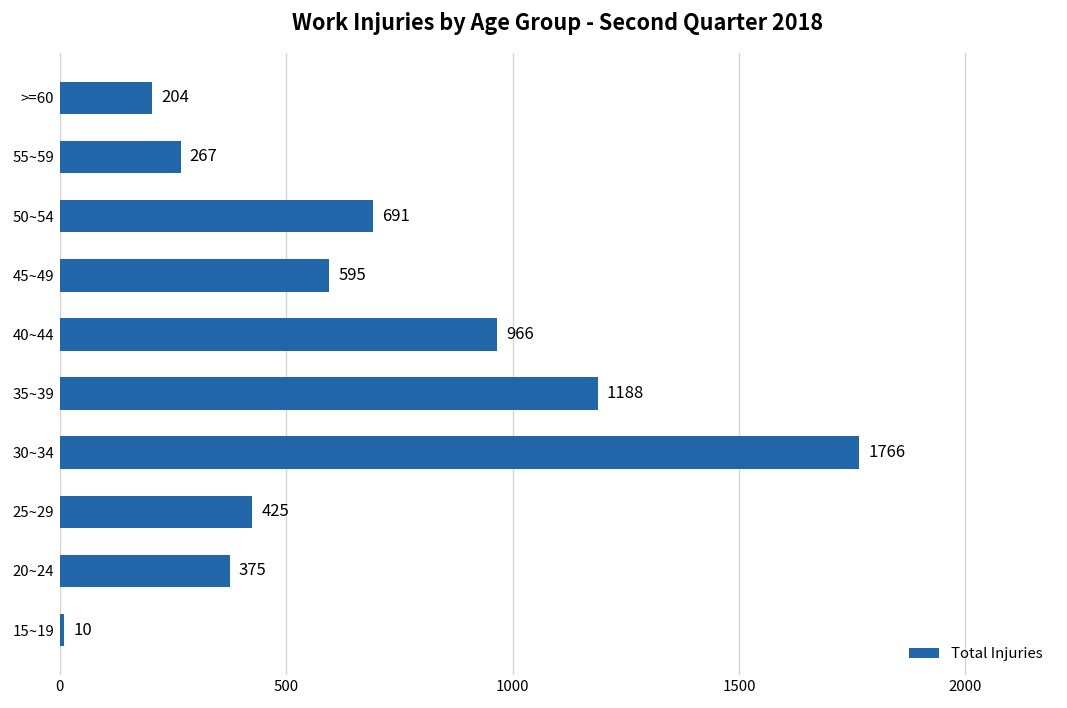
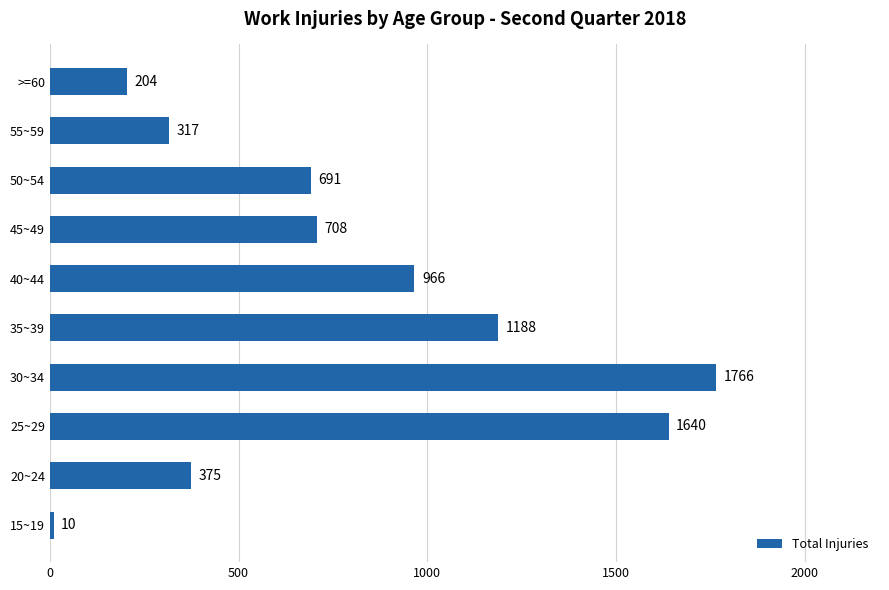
55~59: 267 -> 317
45~49: 595 -> 708
25~29: 425 -> 1640
